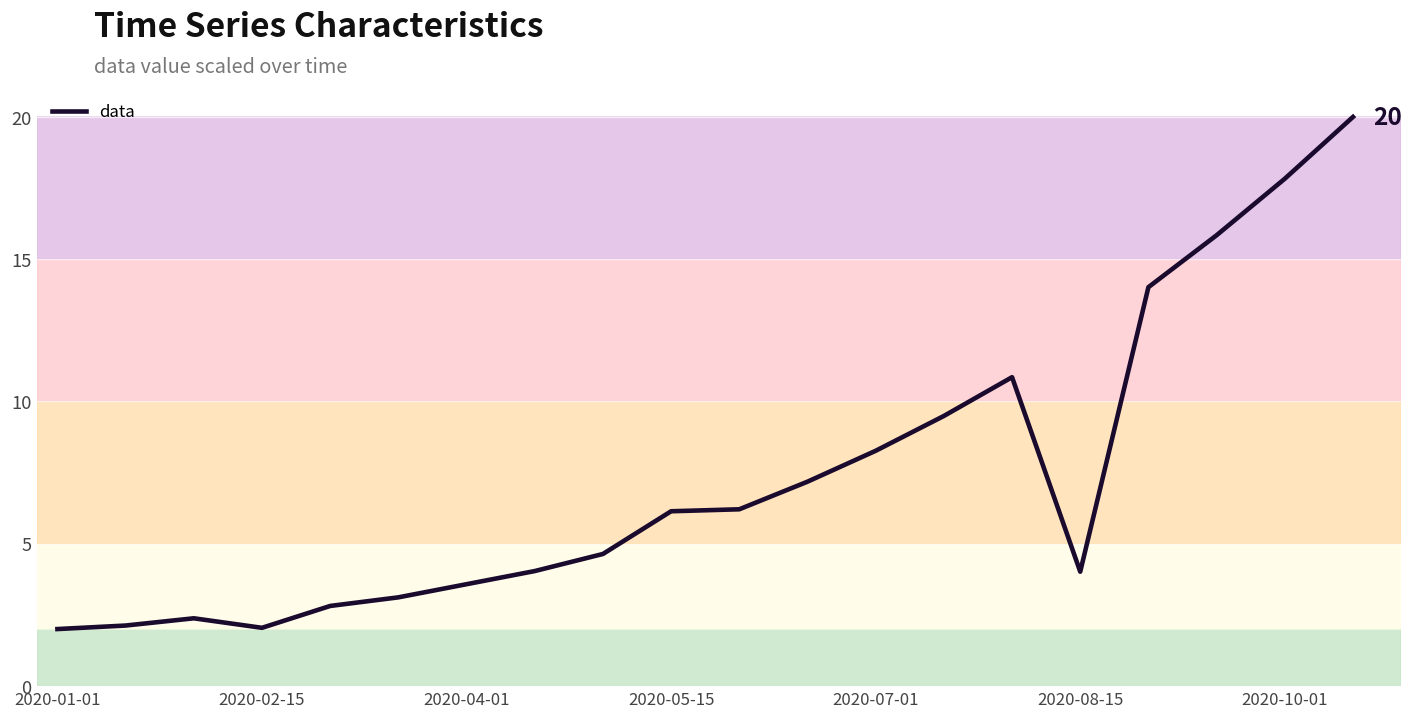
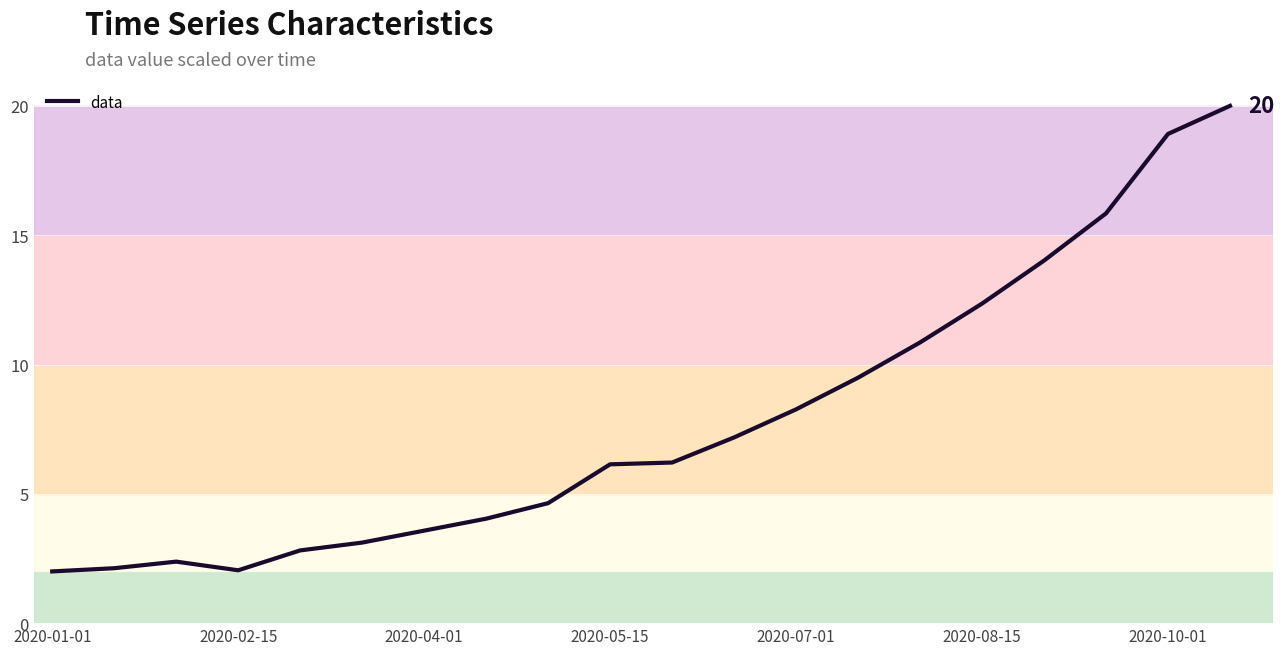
2020-08-15: 4.0 -> 12.4
2020-10-01: 17.8 -> 18.9
